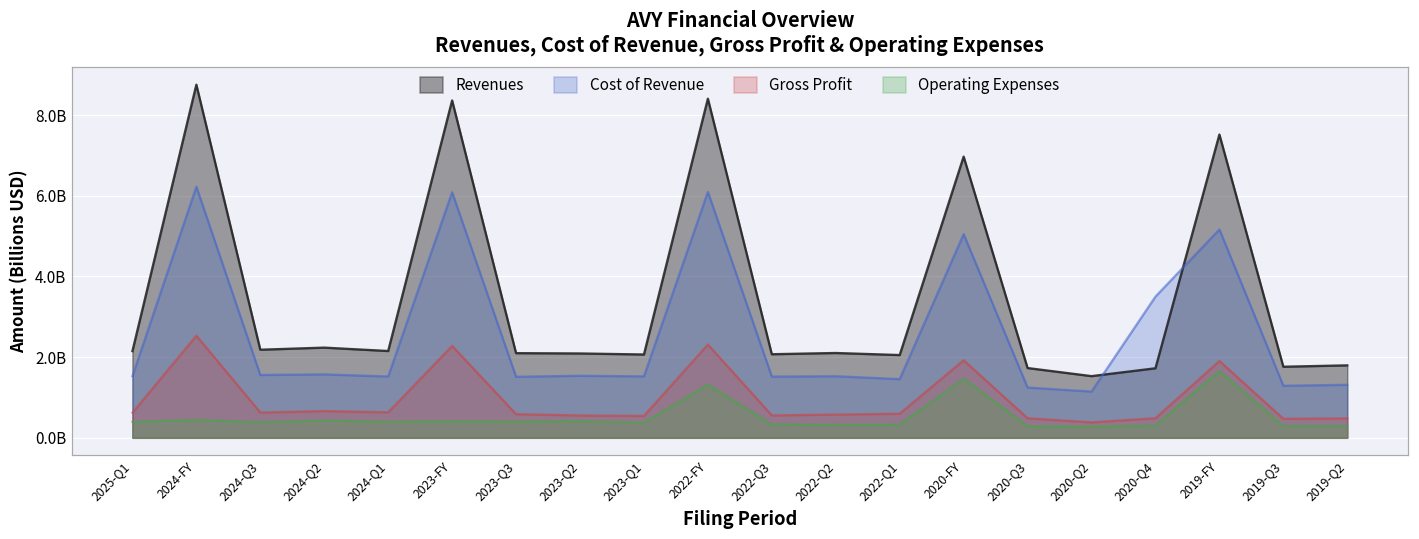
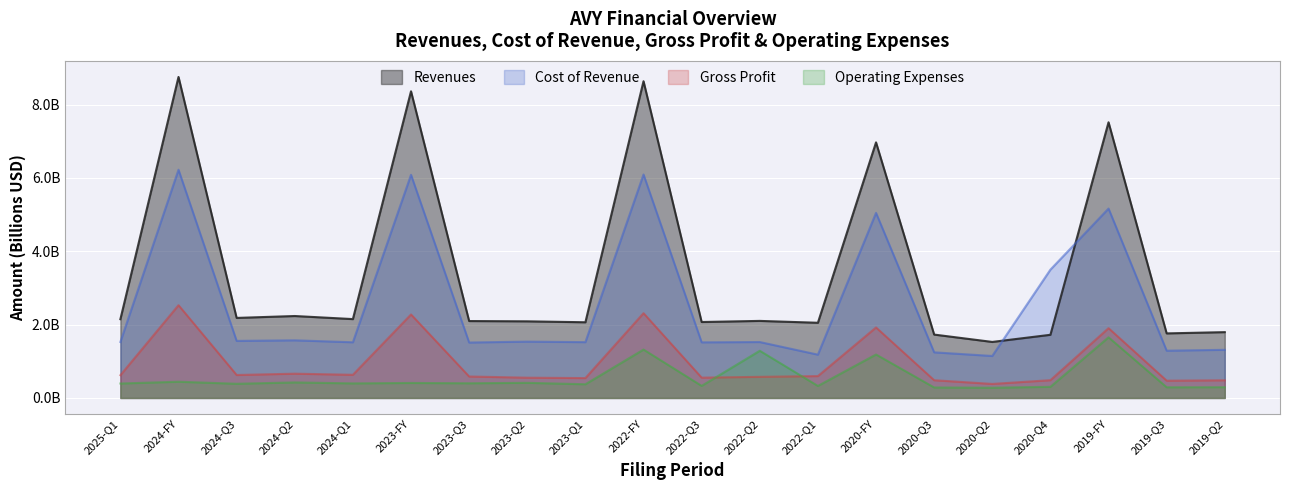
Revenues, 2022-FY: 8400000000 -> 8600000000
Operating Expenses, 2022-Q2: 300000000 -> 1300000000
Cost of Revenue, 2022-Q1: 1500000000 -> 1200000000
Operating Expenses, 2020-FY: 1500000000 -> 1200000000
